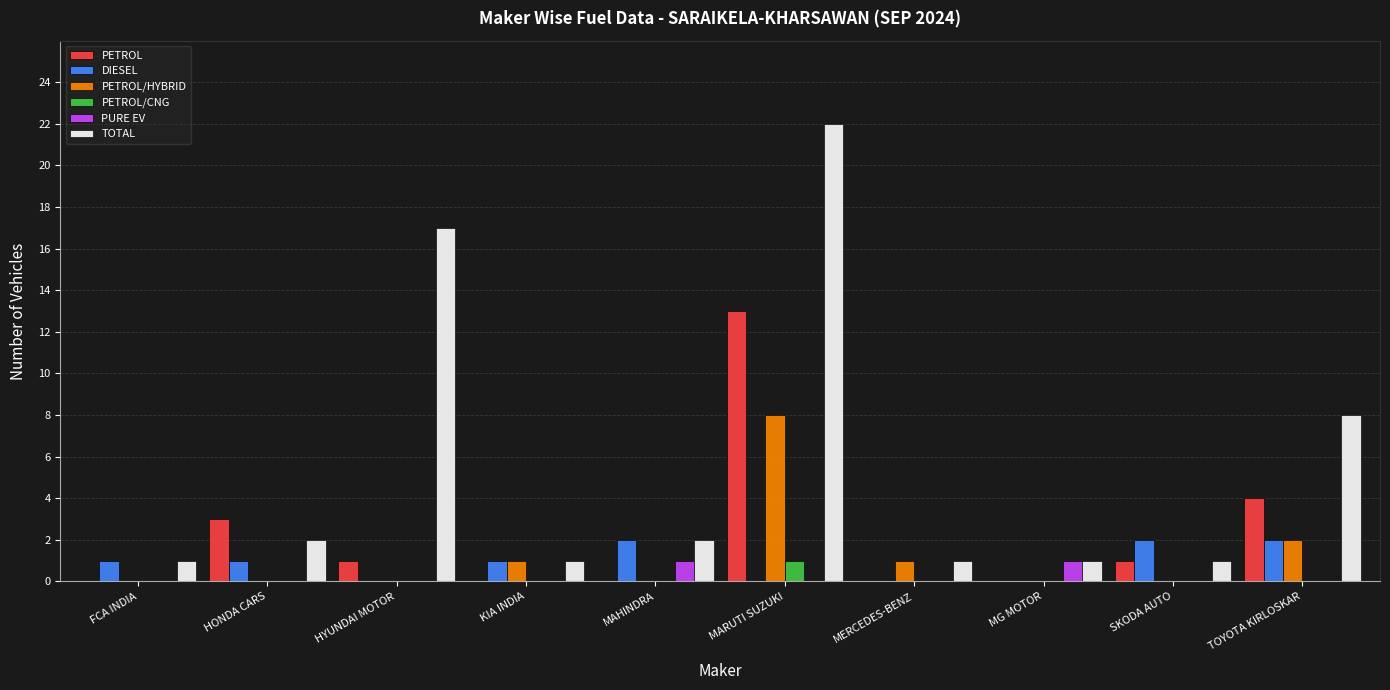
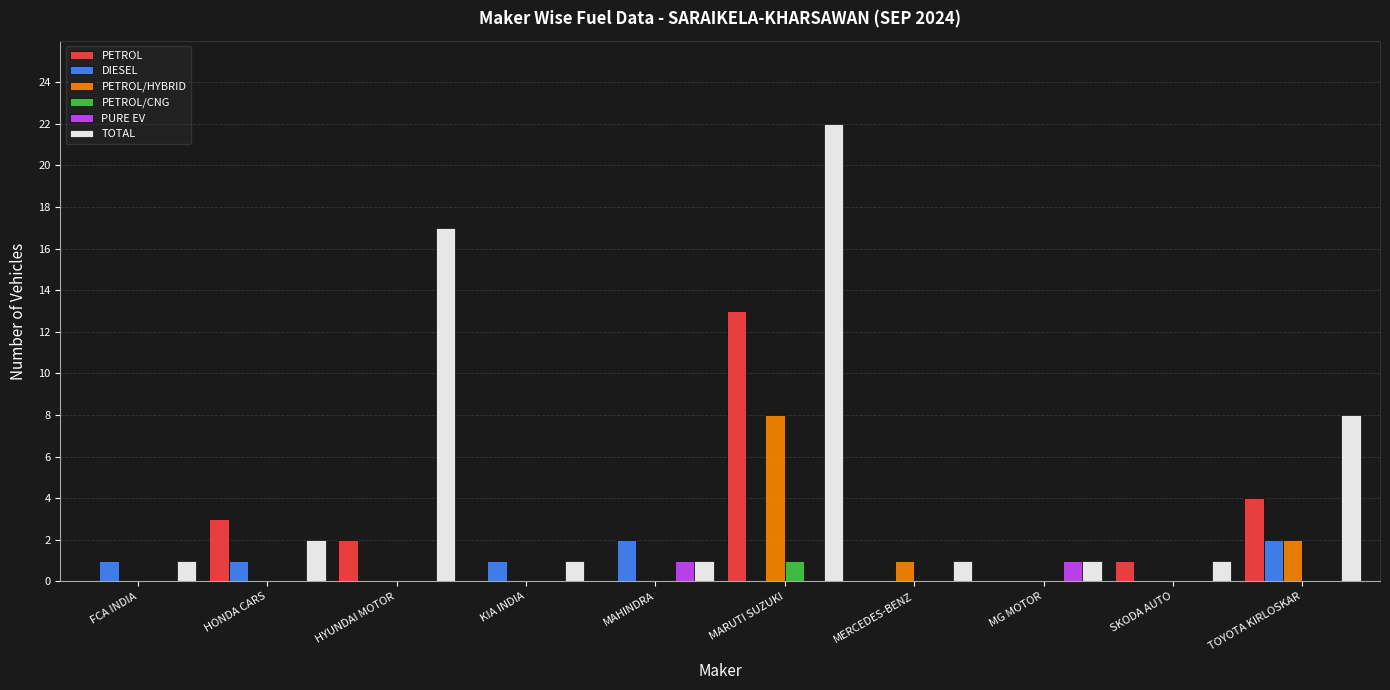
PETROL, HYUNDAI MOTOR: 1 -> 2
PETROL/HYBRID, KIA INDIA: 1 -> 0
TOTAL, MAHINDRA: 2 -> 1
DIESEL, SKODA AUTO: 2 -> 0
